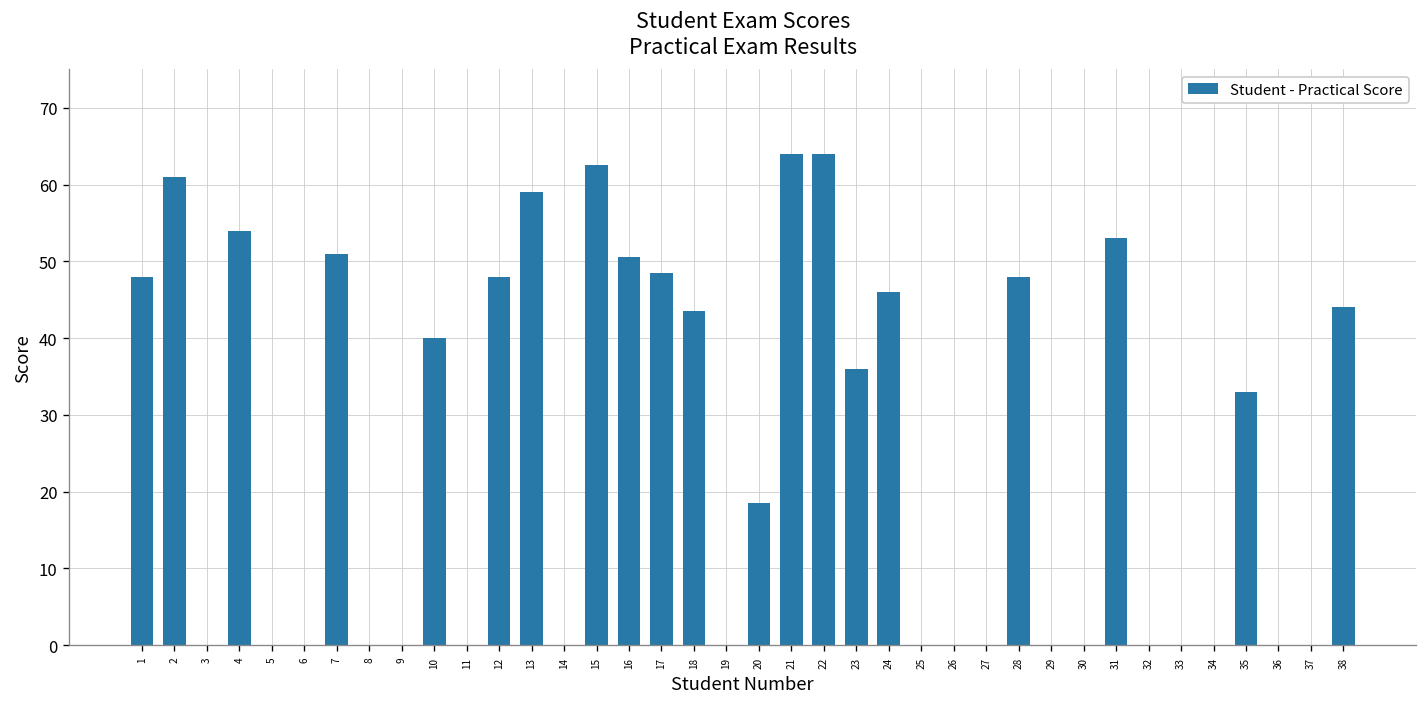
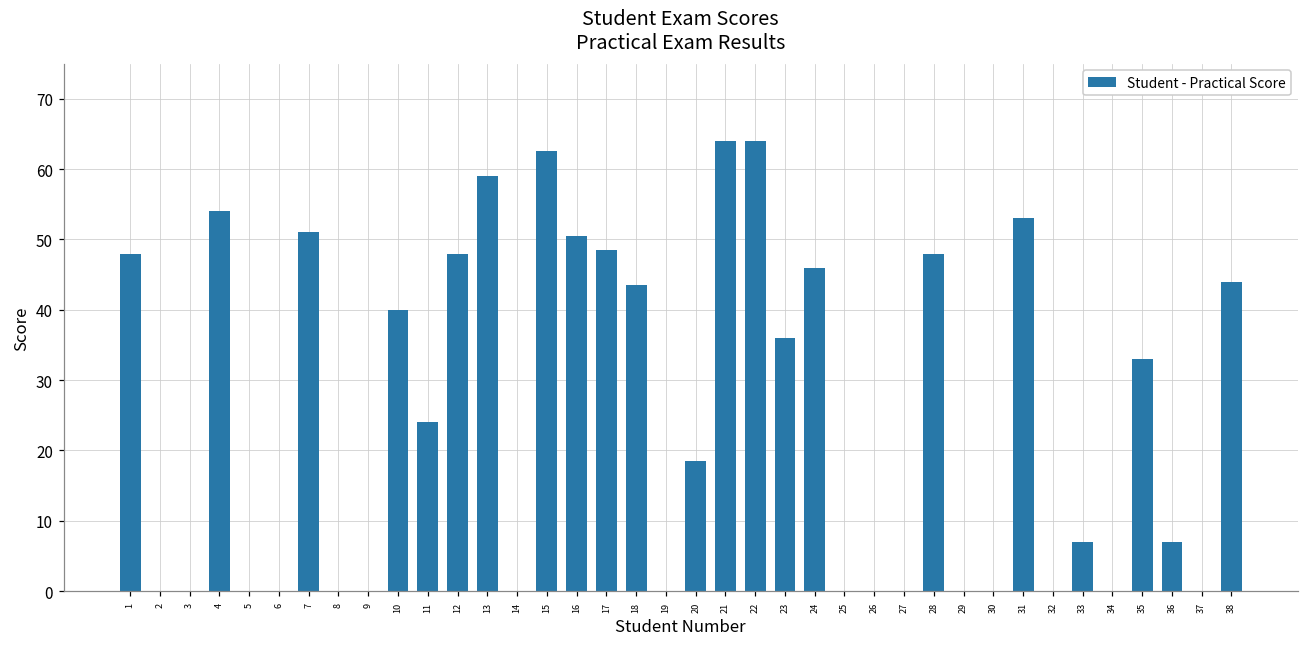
2: 61 -> 0
11: 0 -> 24
33: 0 -> 7
36: 0 -> 7
